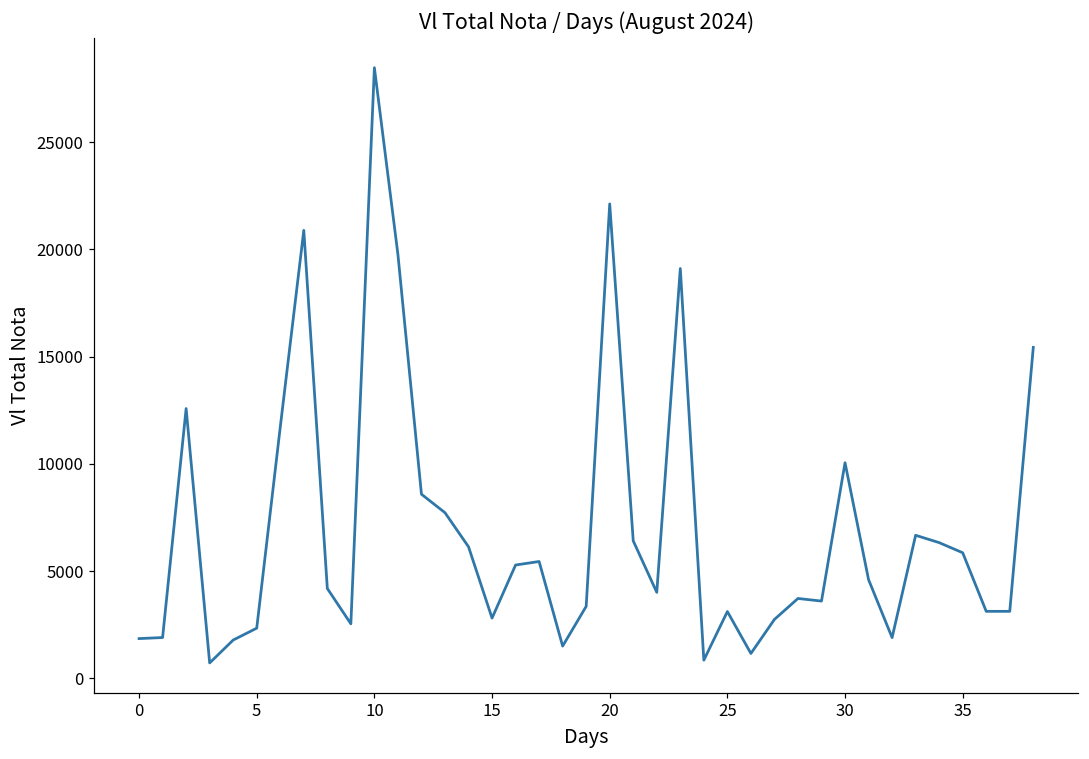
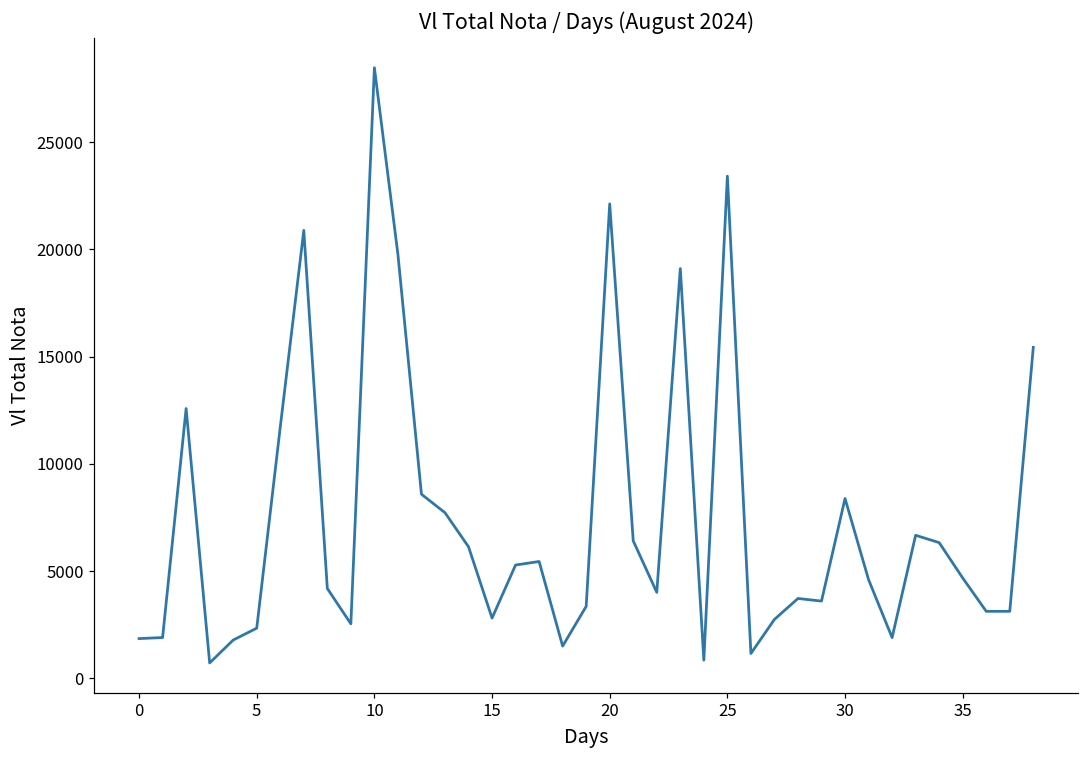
25: 3100 -> 23400
30: 10100 -> 8400
35: 5900 -> 4700
